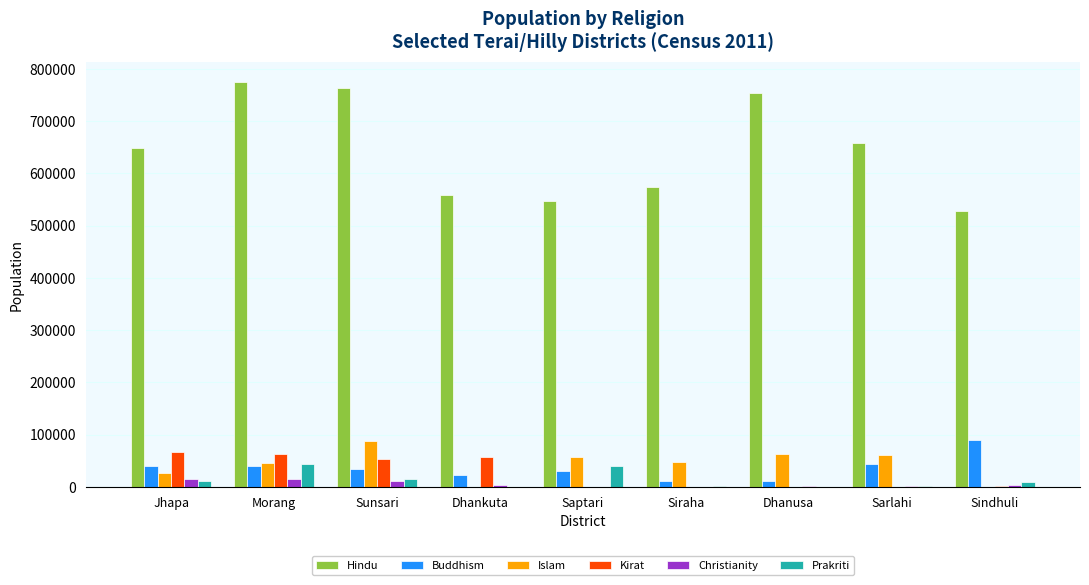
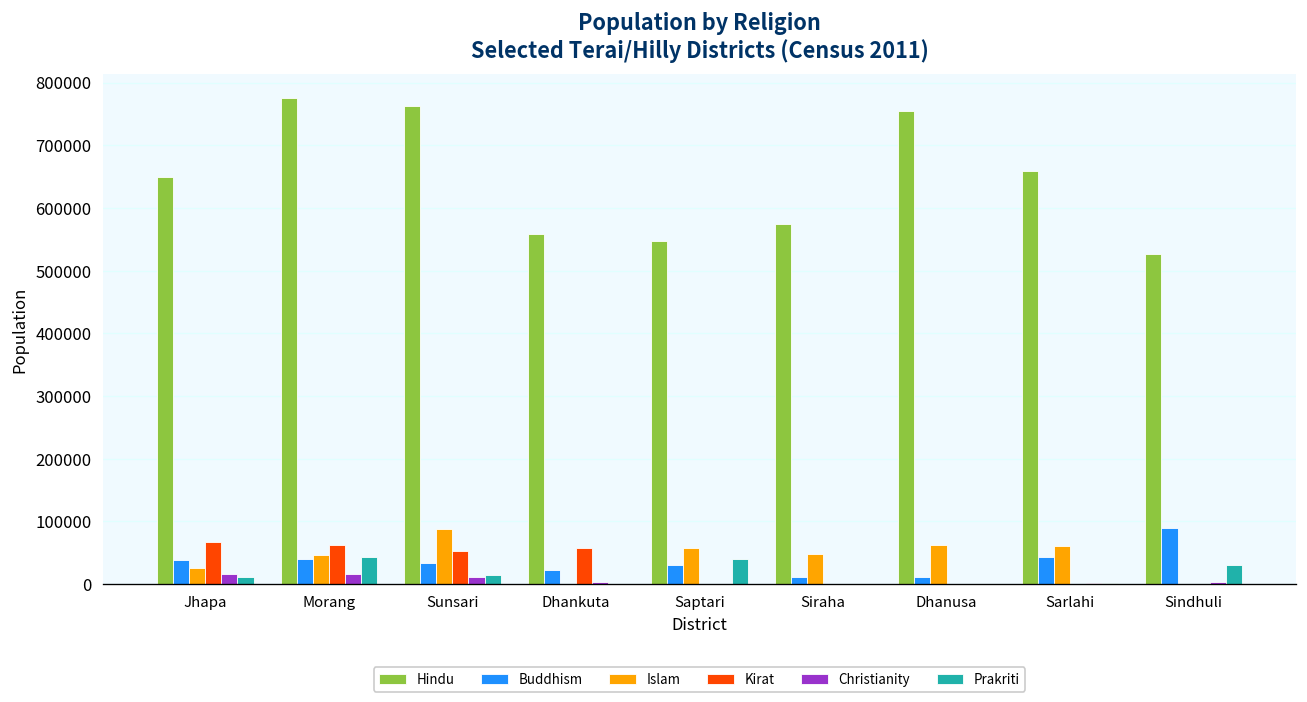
Prakriti, Sindhuli: 10000 -> 30000
